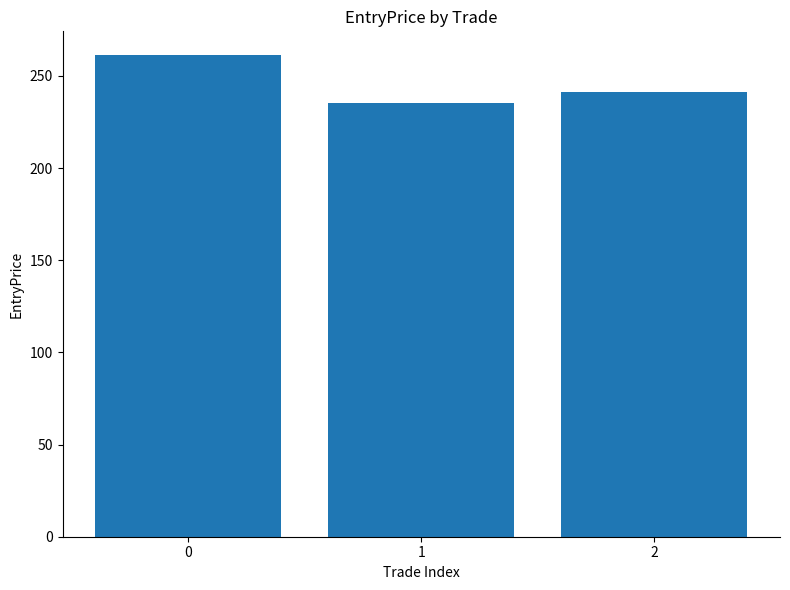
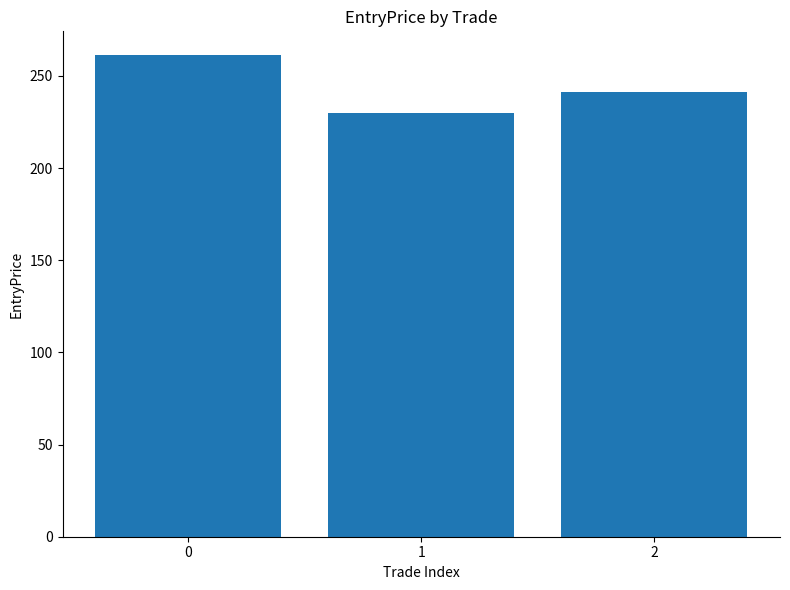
1: 235 -> 230
